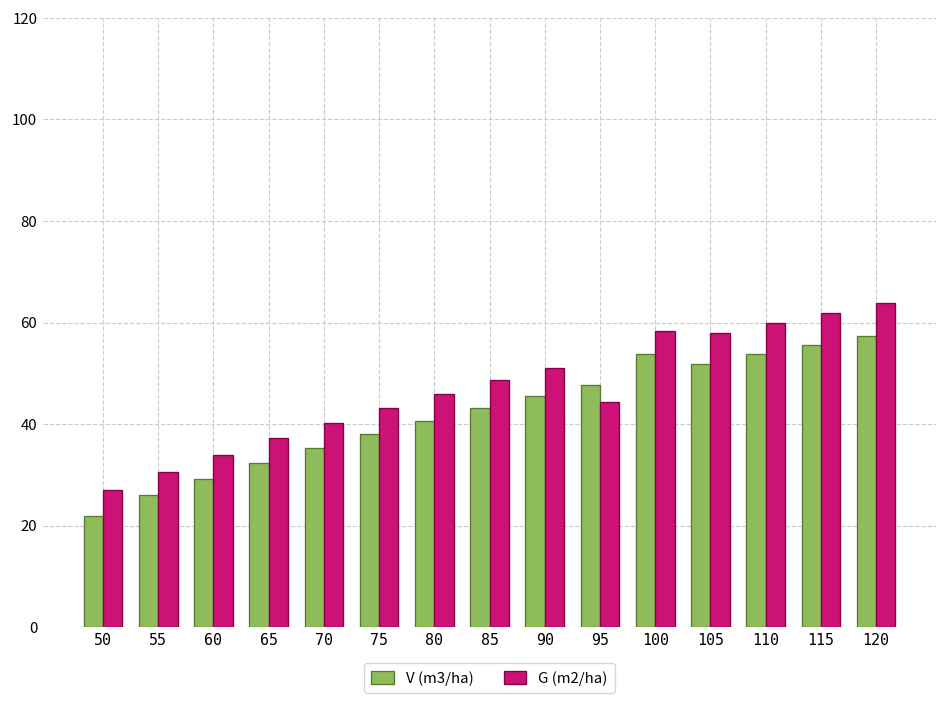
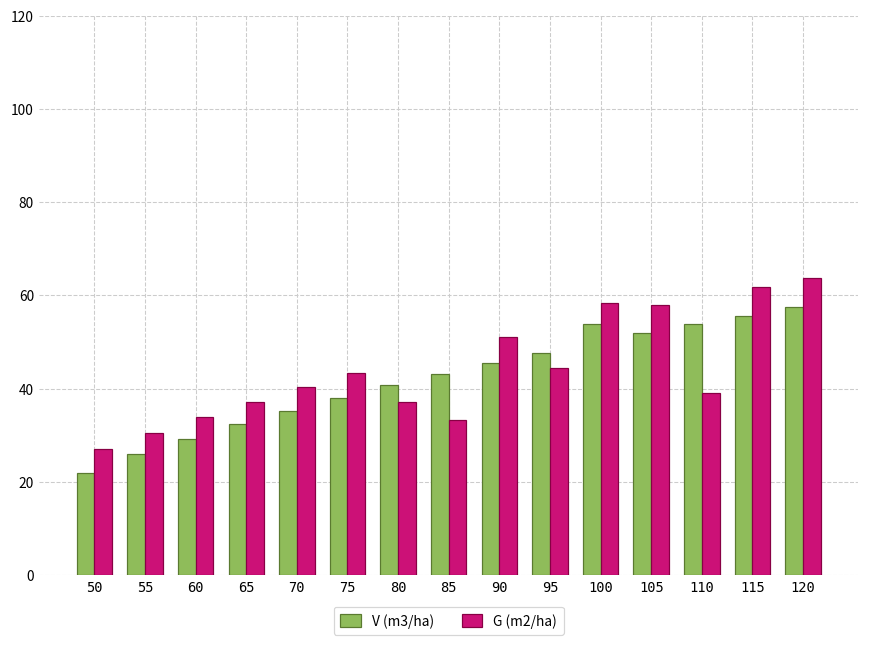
G (m2/ha), 80: 46 -> 37
G (m2/ha), 85: 49 -> 33
G (m2/ha), 110: 60 -> 39
